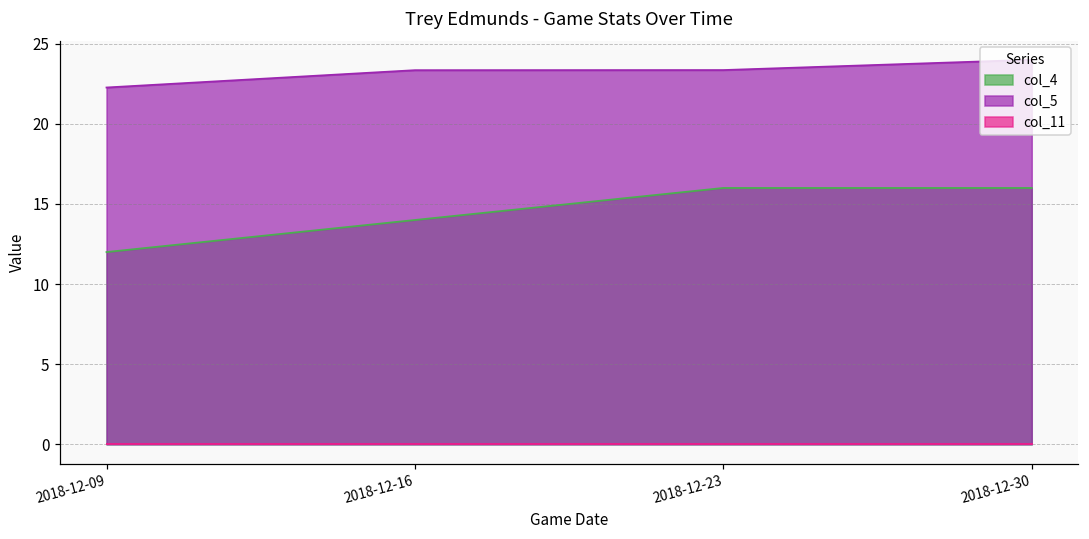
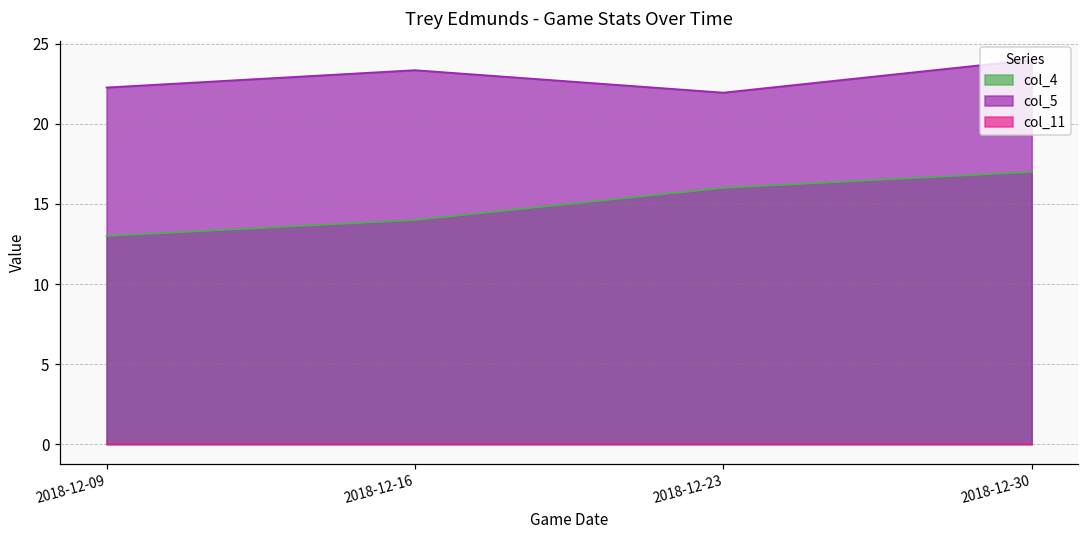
col_4, 2018-12-09: 12 -> 13
col_5, 2018-12-23: 23.4 -> 21.9
col_4, 2018-12-30: 16 -> 17
